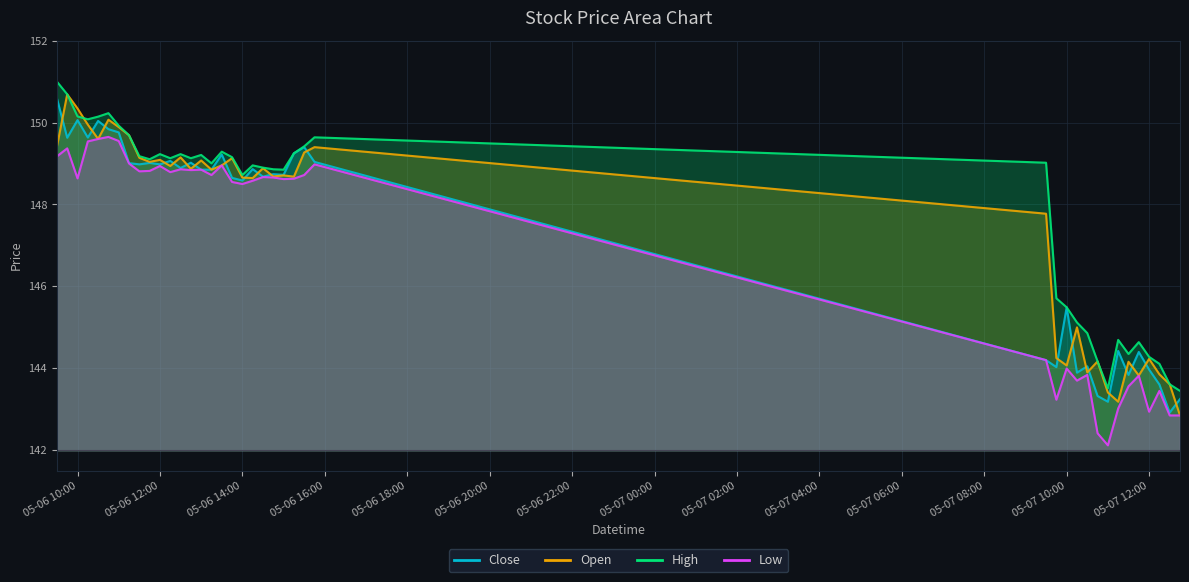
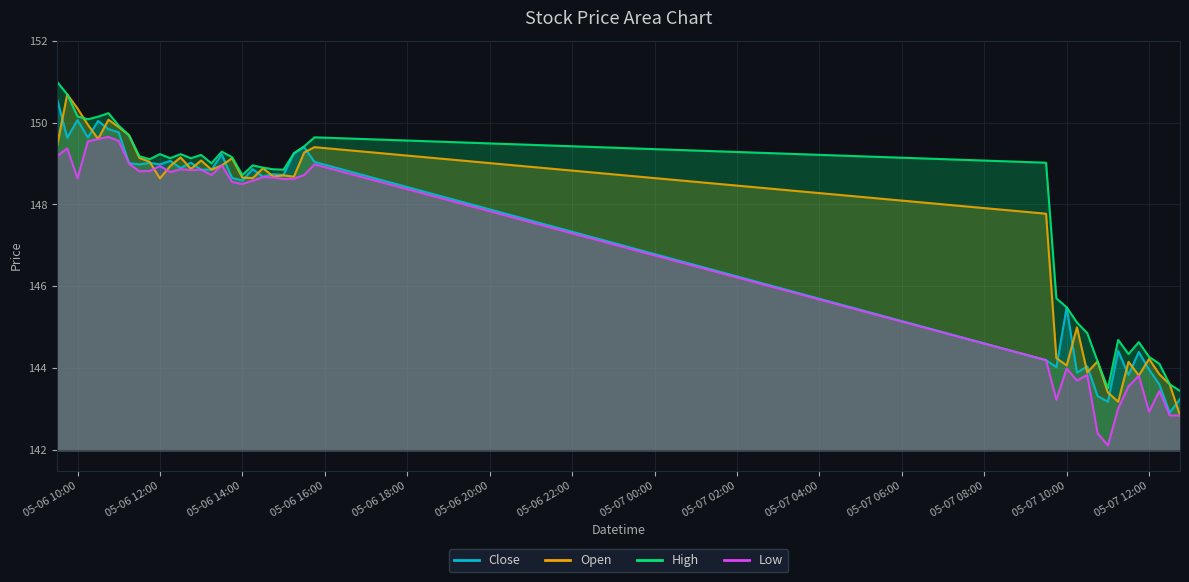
Open, 05-06 12:00: 149.1 -> 148.6
